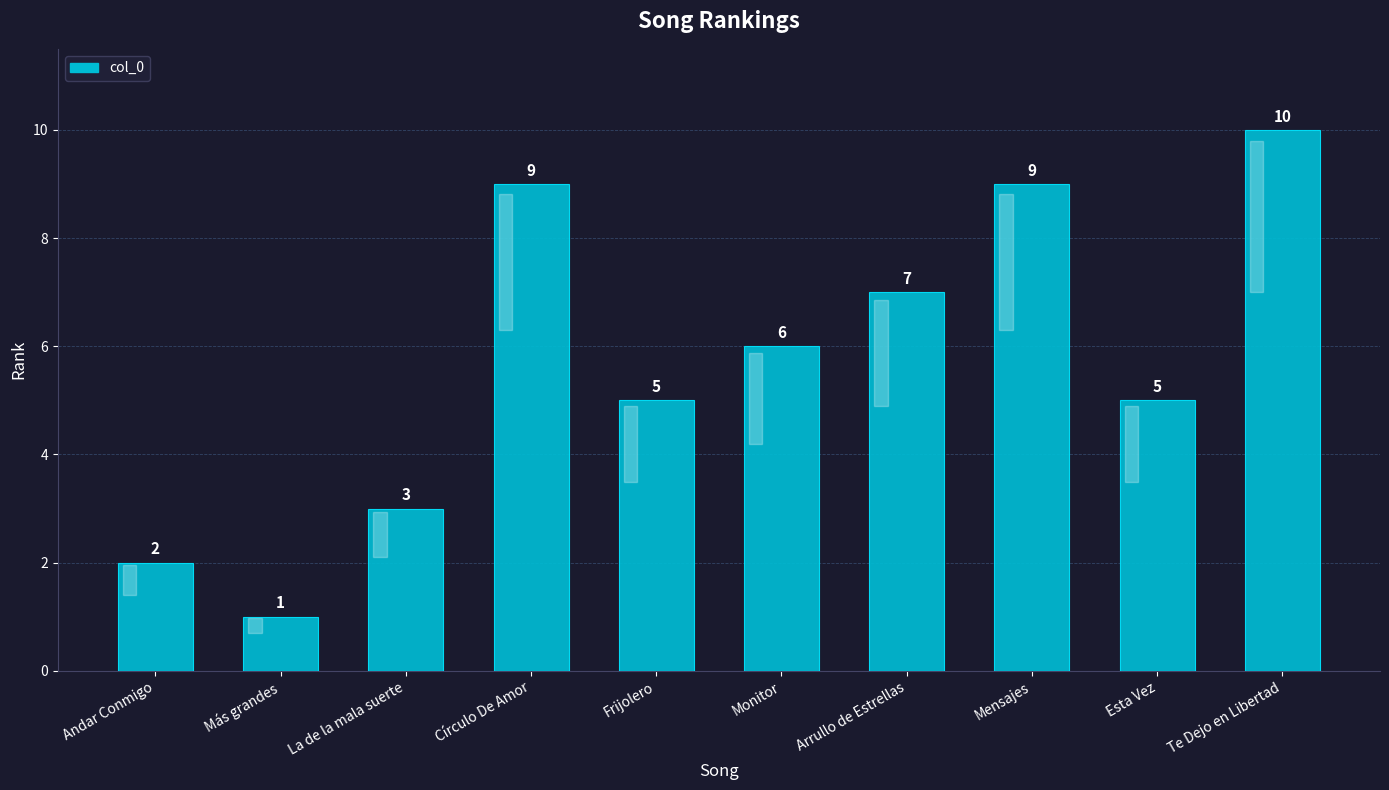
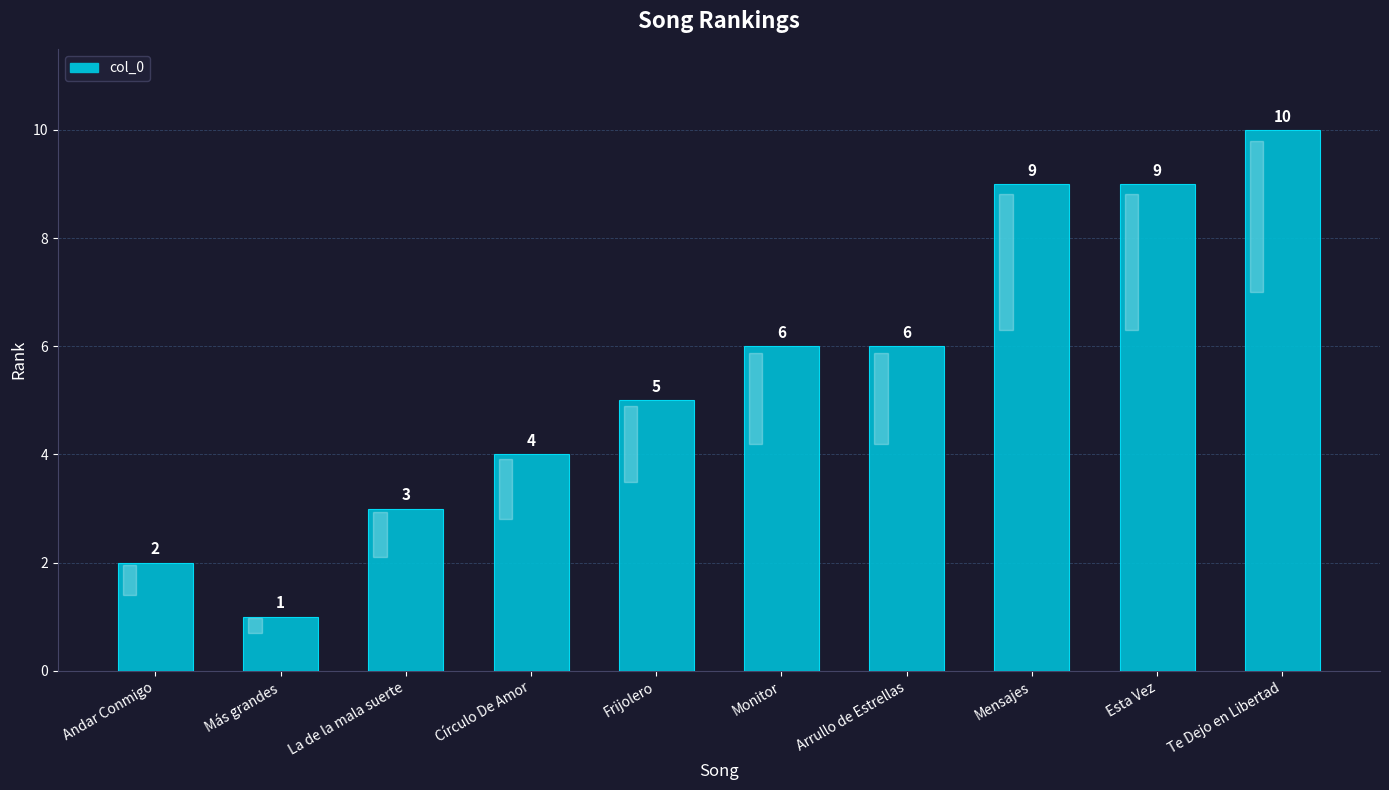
Círculo De Amor: 9 -> 4
Arrullo de Estrellas: 7 -> 6
Esta Vez: 5 -> 9
